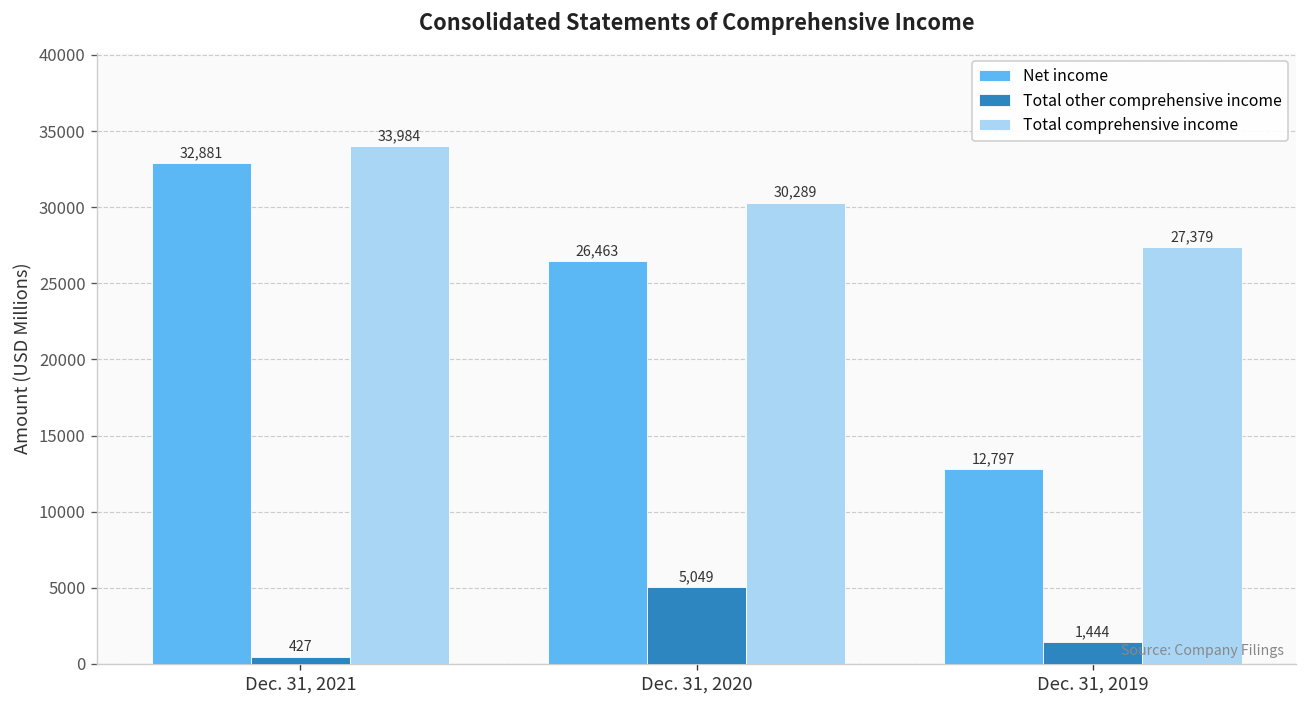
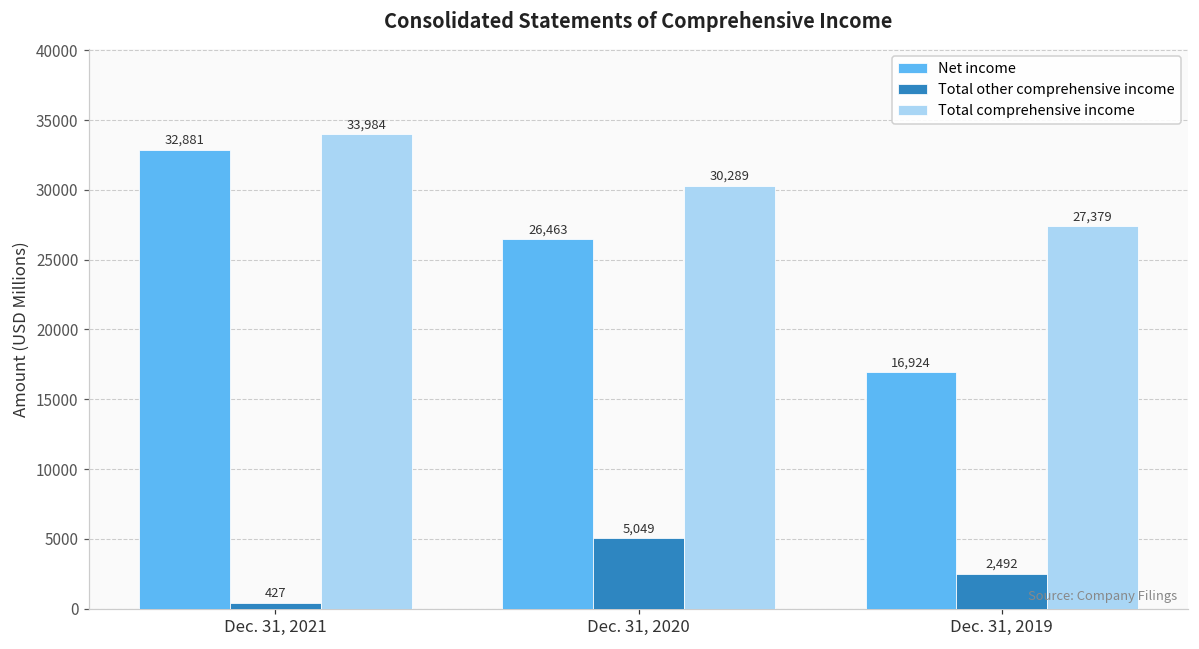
Net income, Dec. 31, 2019: 12,797 -> 16,924
Total other comprehensive income, Dec. 31, 2019: 1,444 -> 2,492
